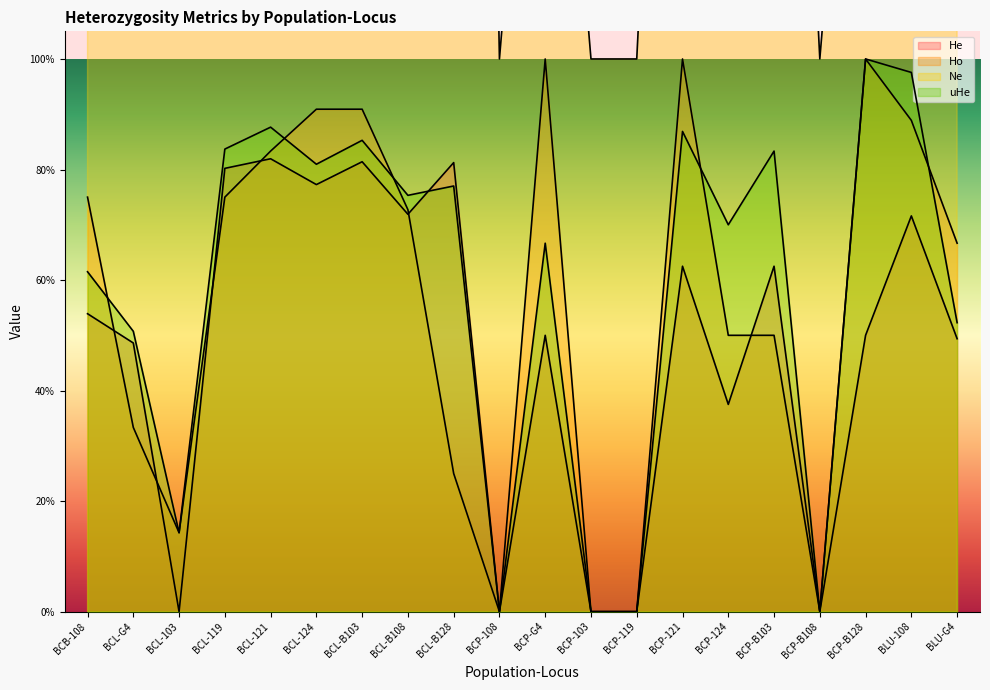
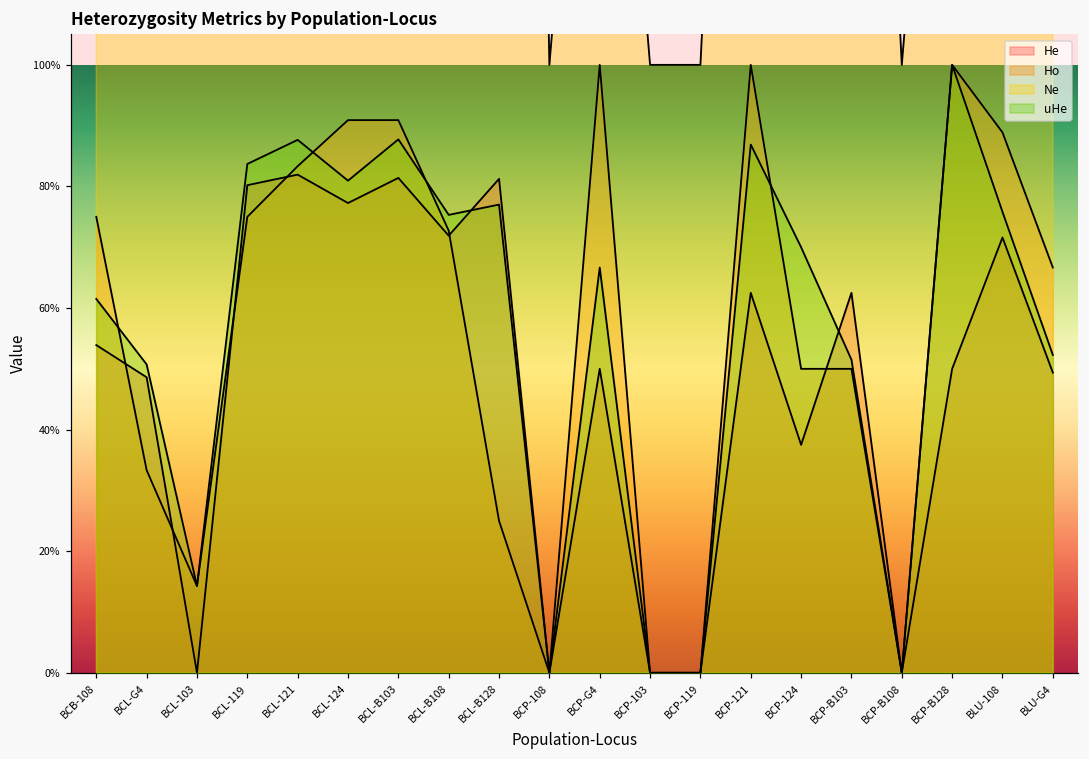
uHe, BCL-B103: 85% -> 88%
uHe, BCP-B103: 83% -> 52%
uHe, BLU-108: 98% -> 76%
